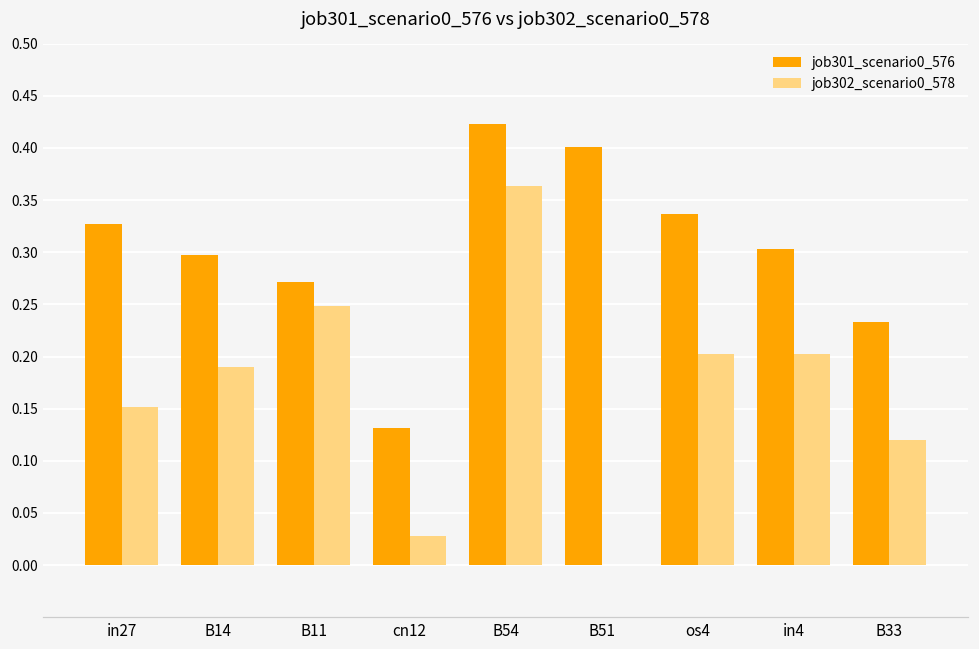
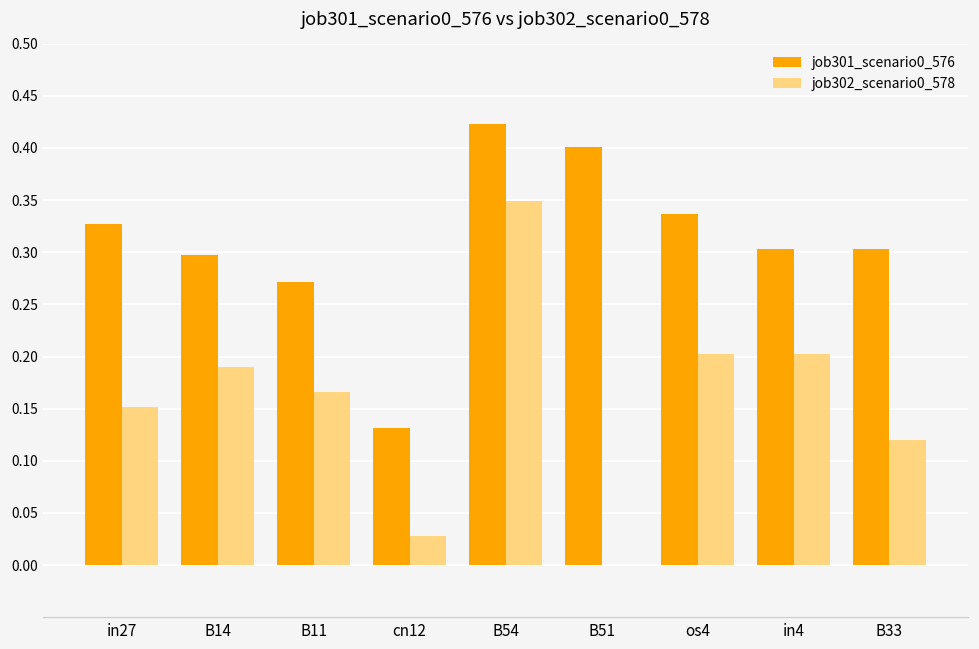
job302_scenario0_578, B11: 0.25 -> 0.17
job302_scenario0_578, B54: 0.36 -> 0.35
job301_scenario0_576, B33: 0.23 -> 0.30
